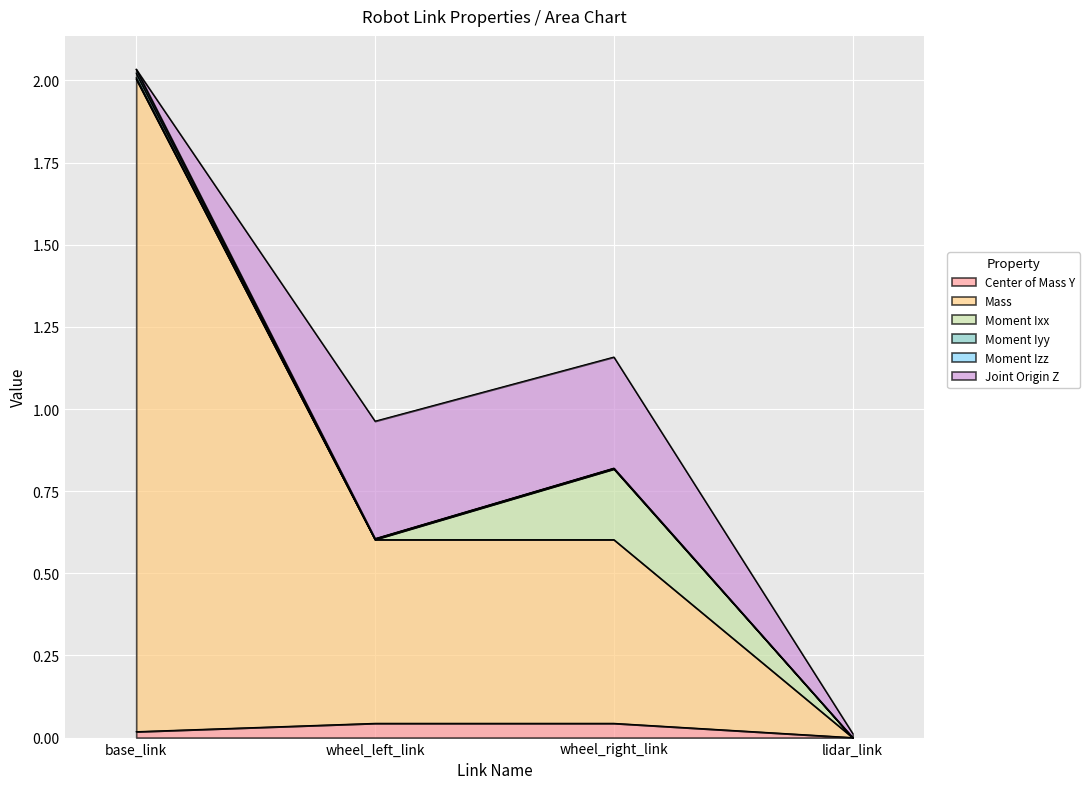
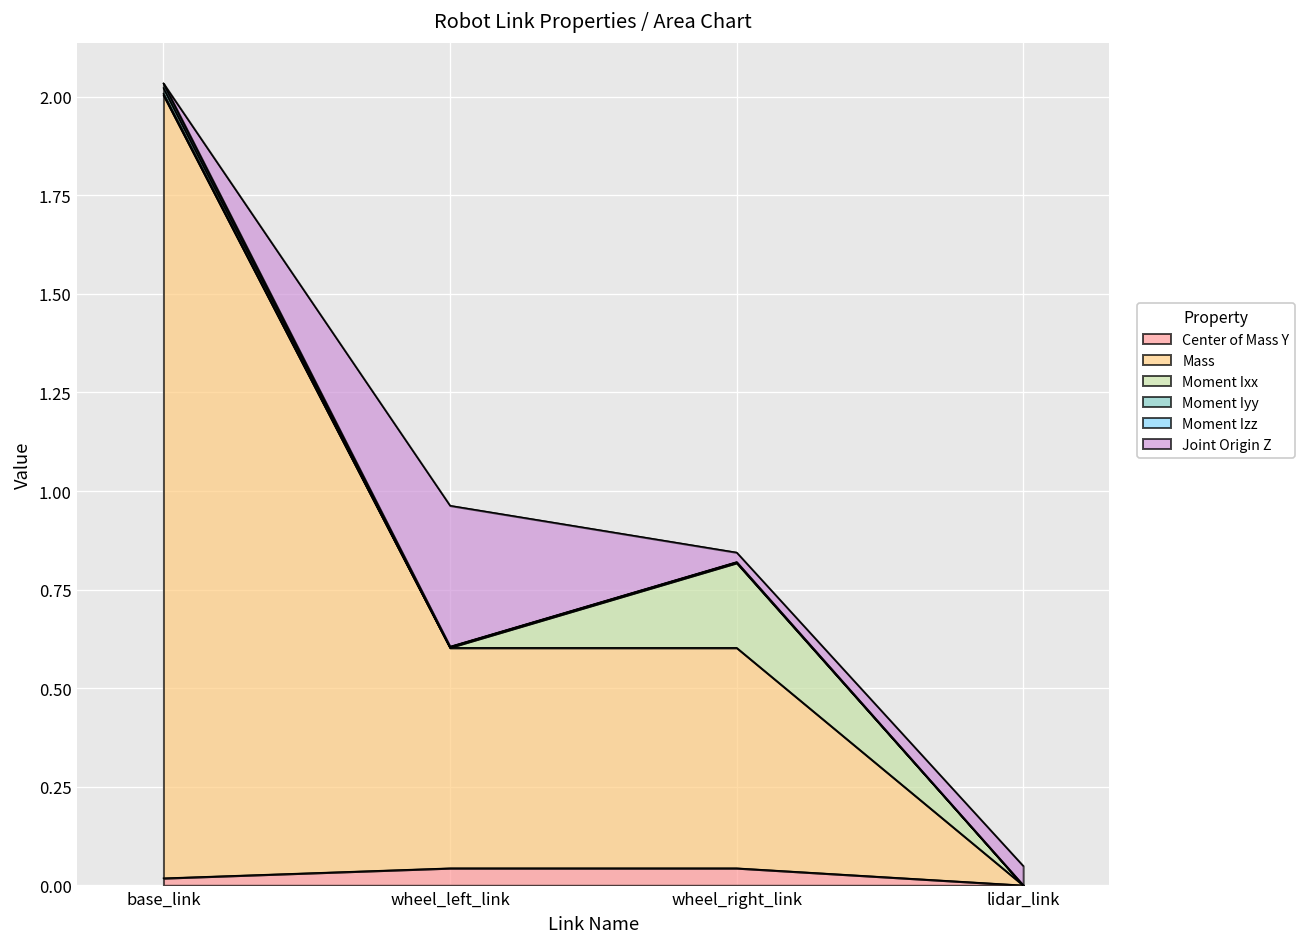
Joint Origin Z, wheel_right_link: 0.34 -> 0.02
Joint Origin Z, lidar_link: 0.01 -> 0.05
